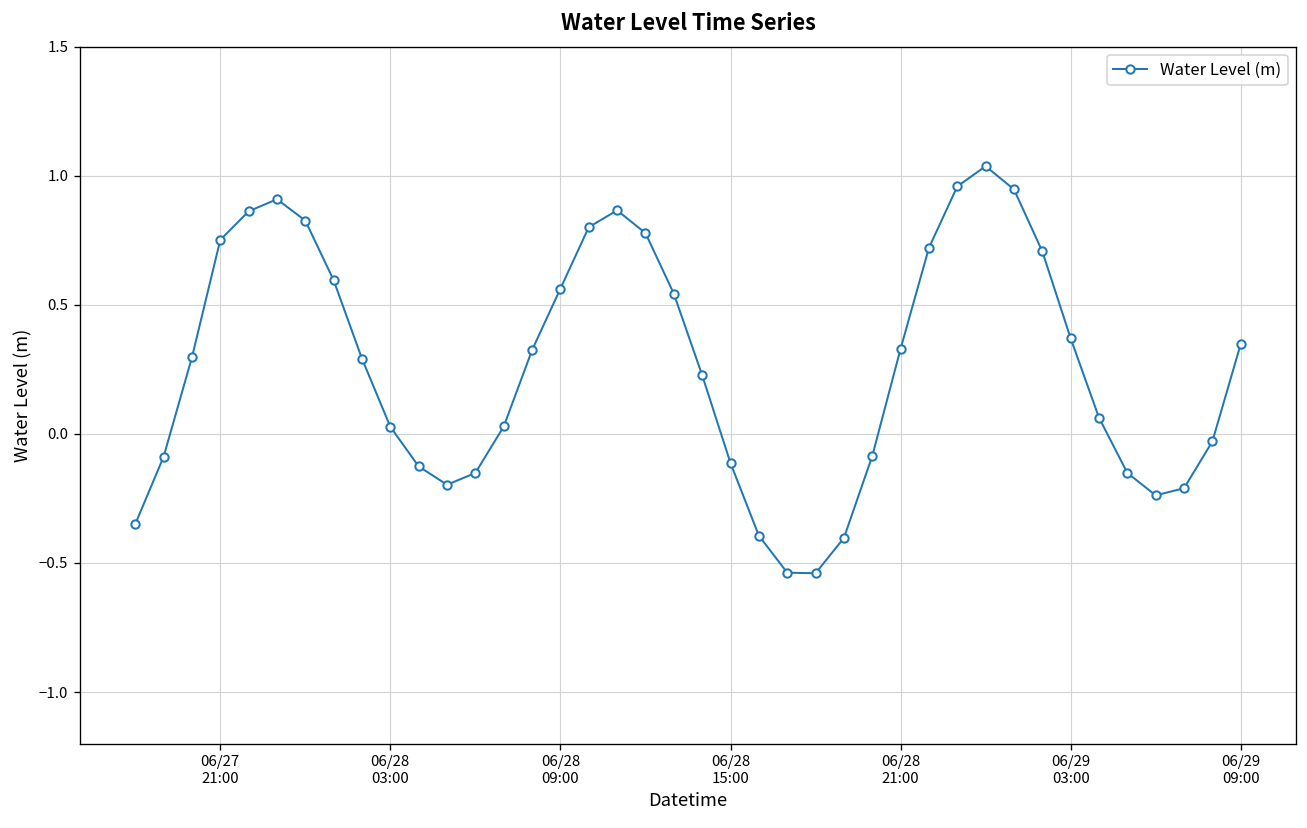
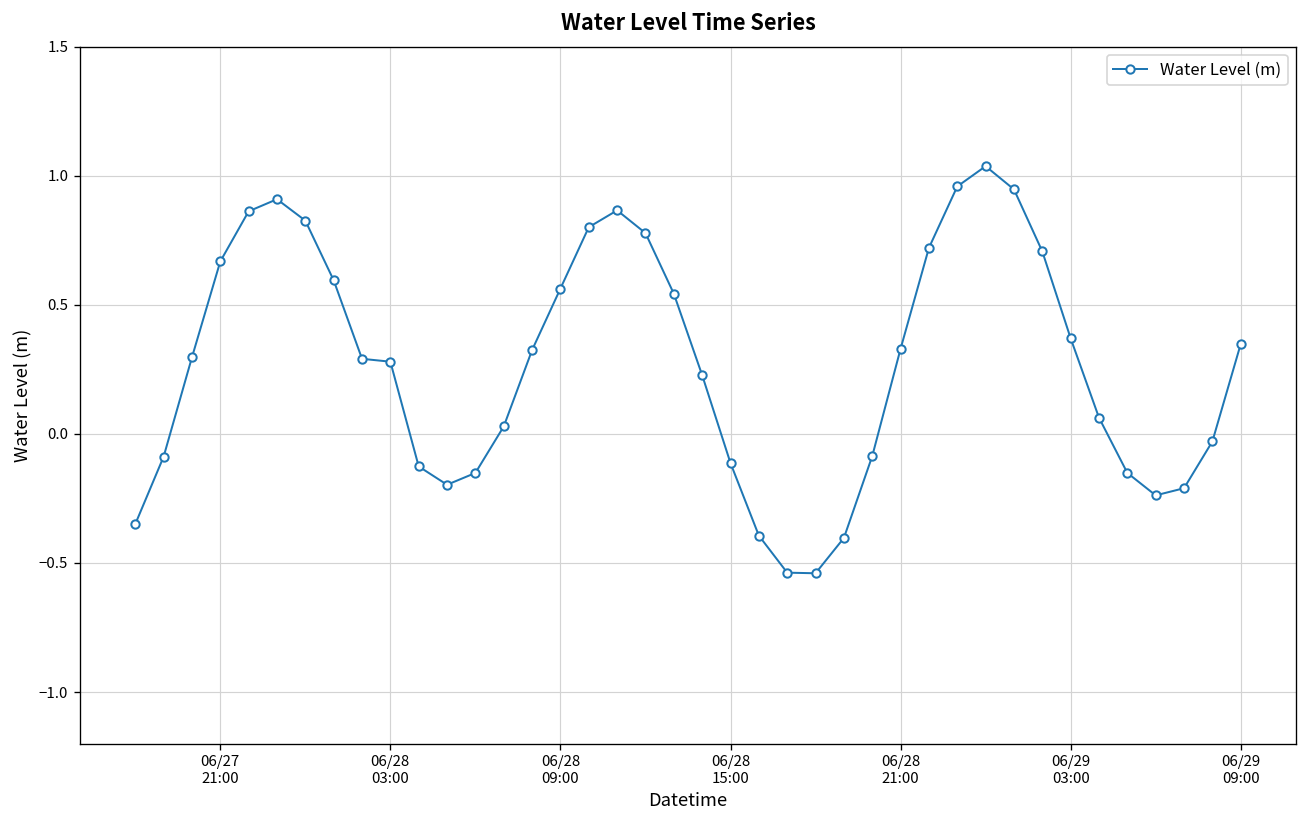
06/27 21:00: 0.75 -> 0.67
06/28 03:00: 0.03 -> 0.28
